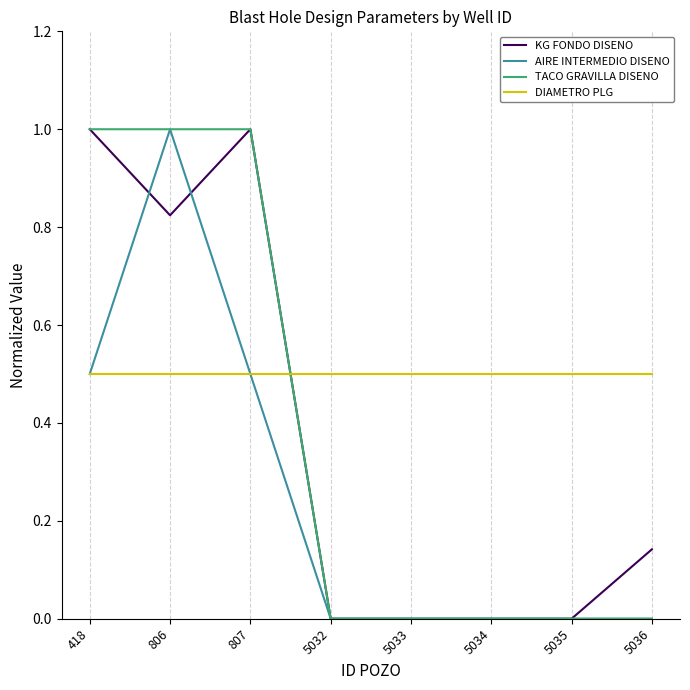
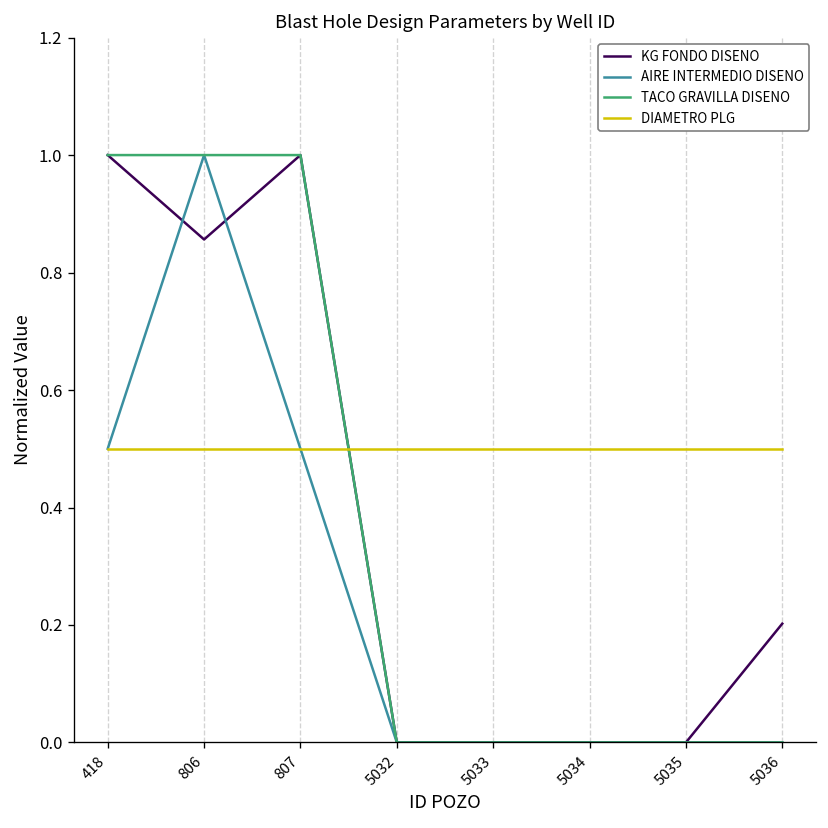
KG FONDO DISENO, 806: 0.82 -> 0.86
KG FONDO DISENO, 5036: 0.14 -> 0.20
